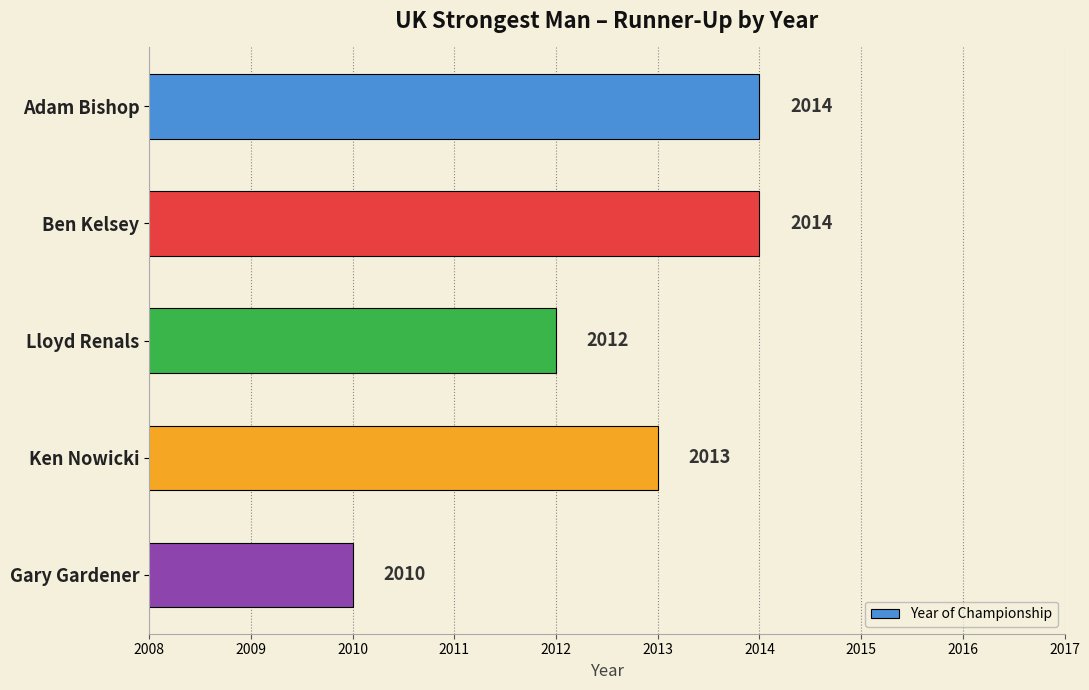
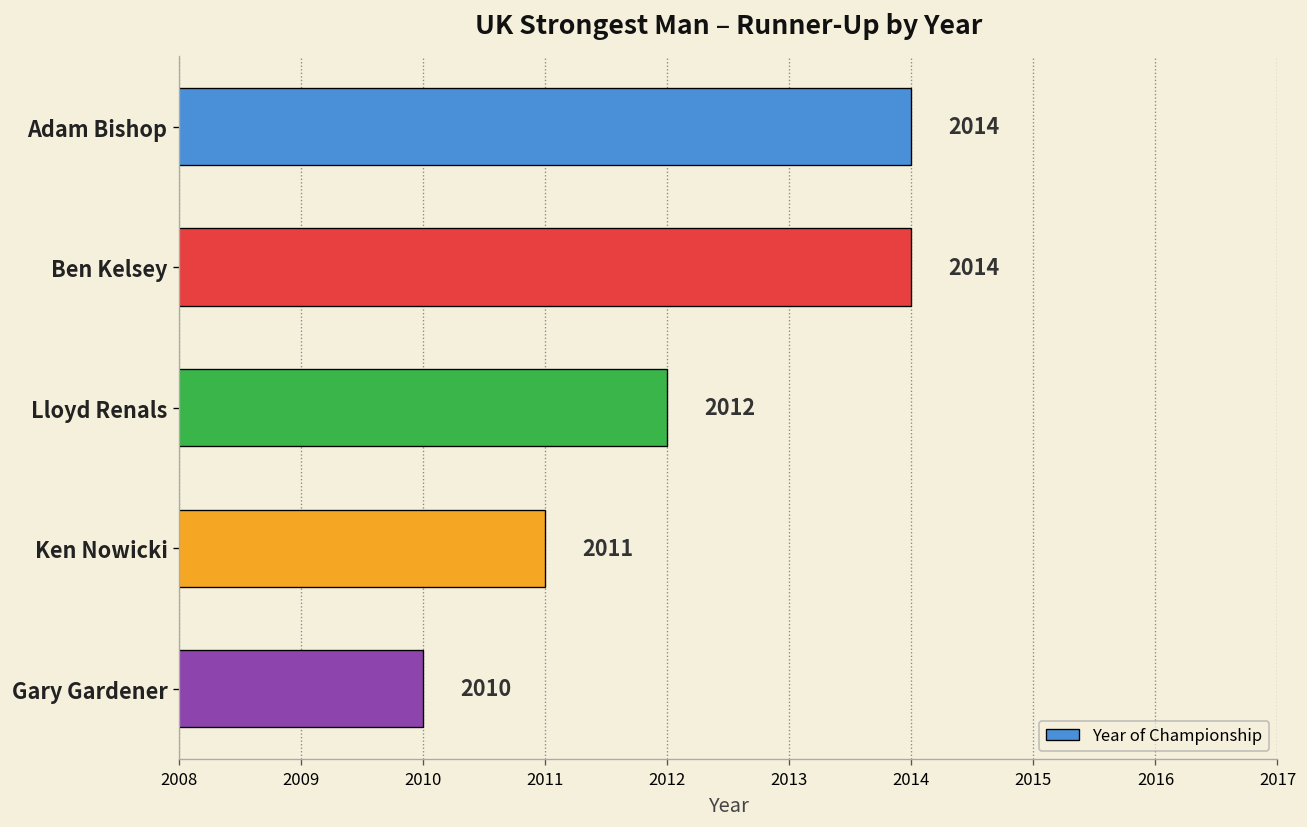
Ken Nowicki: 2013 -> 2011
